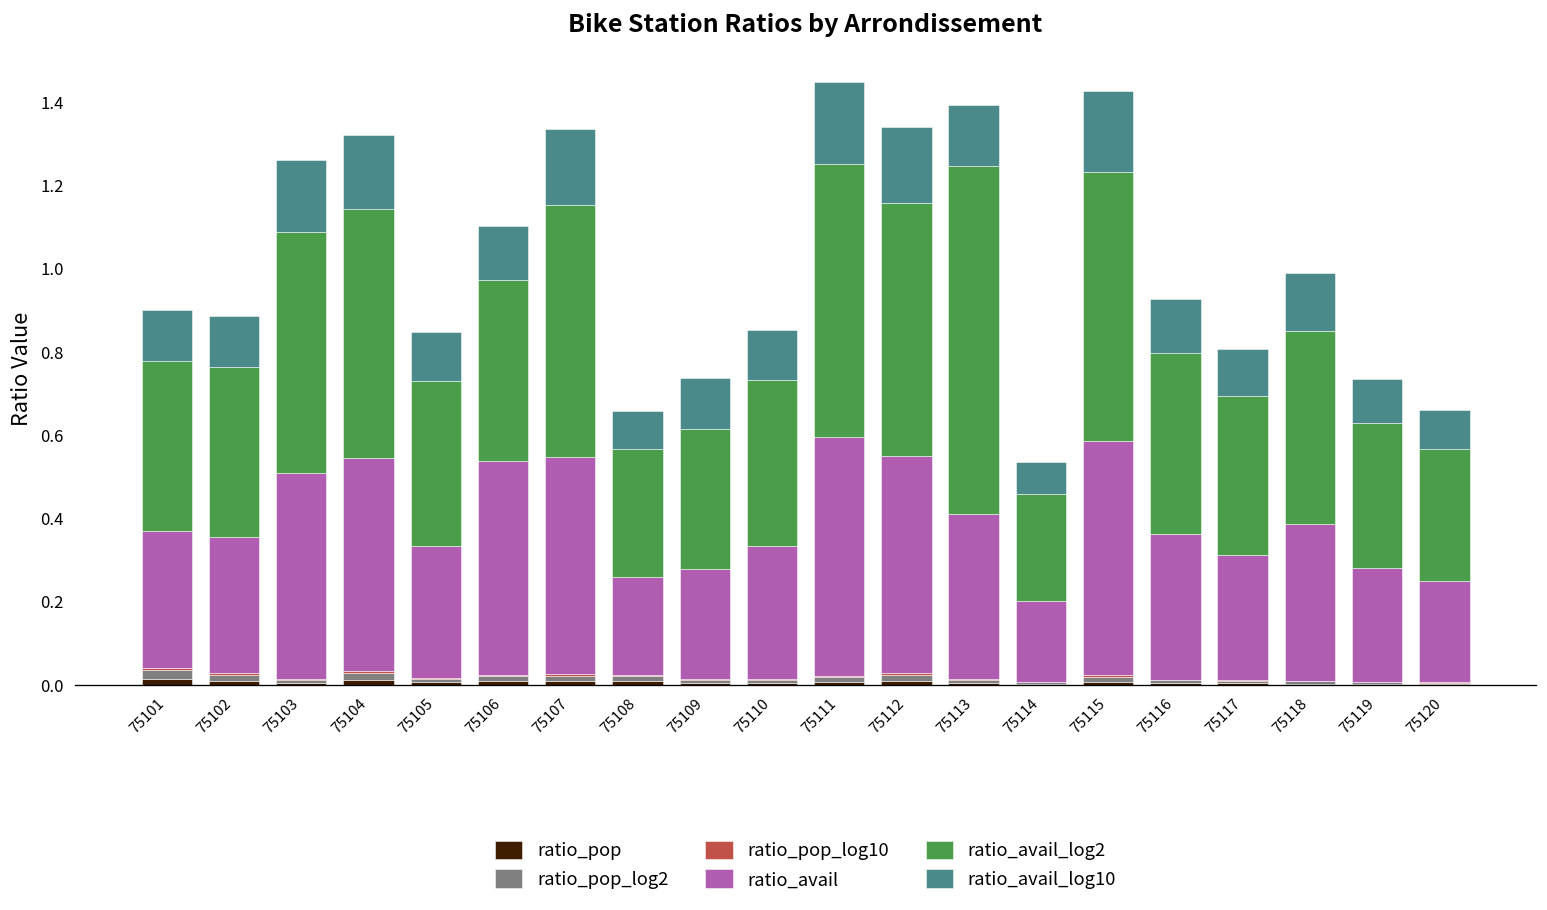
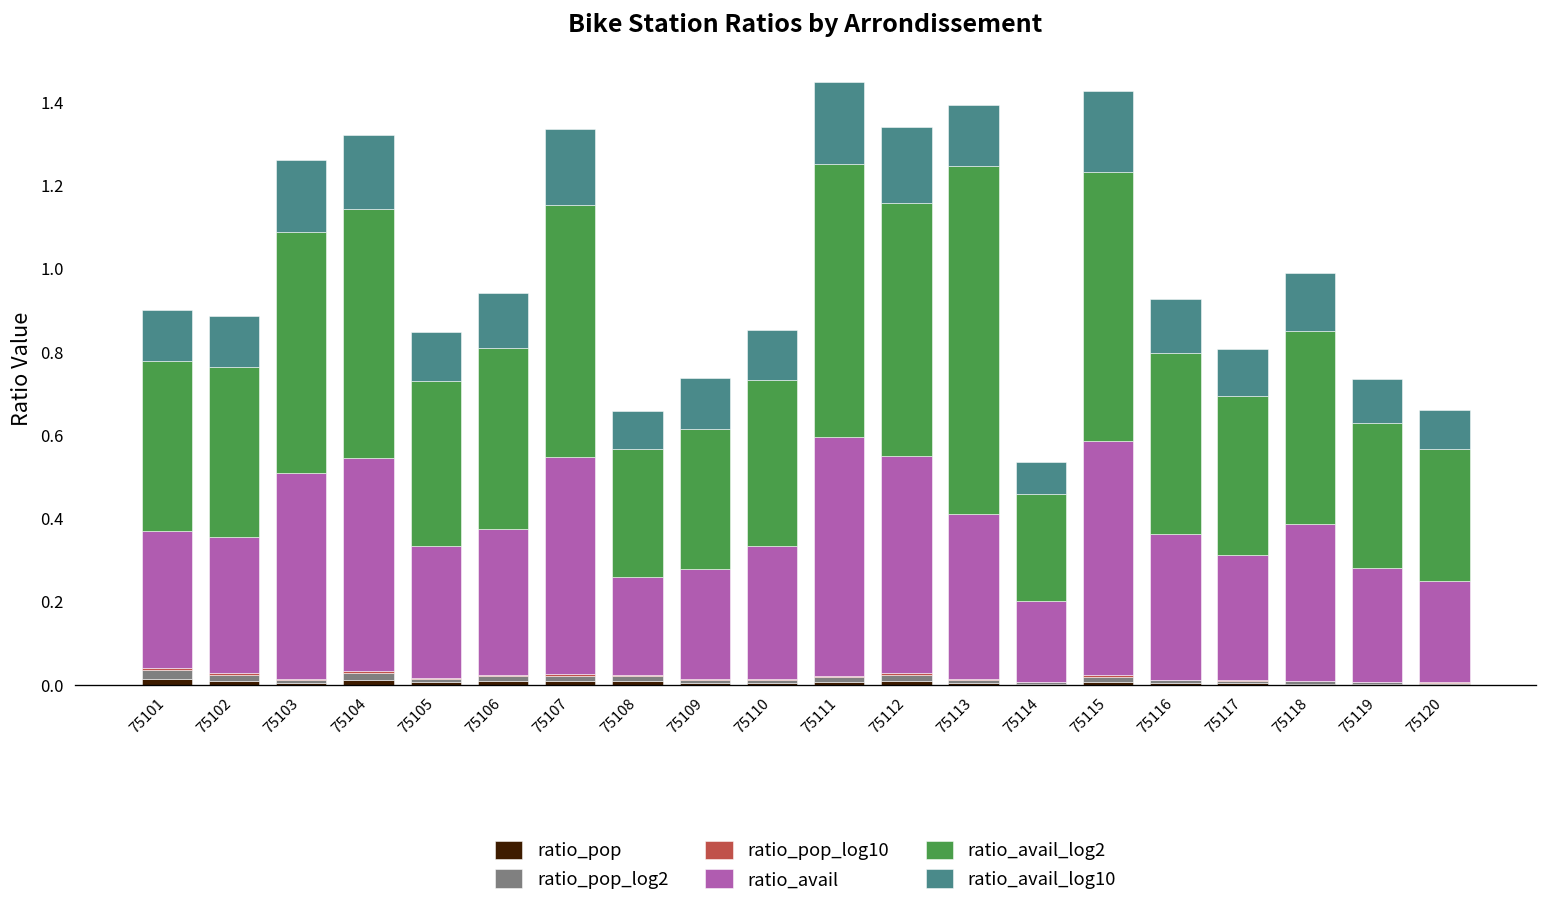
ratio_avail, 75106: 0.51 -> 0.35
